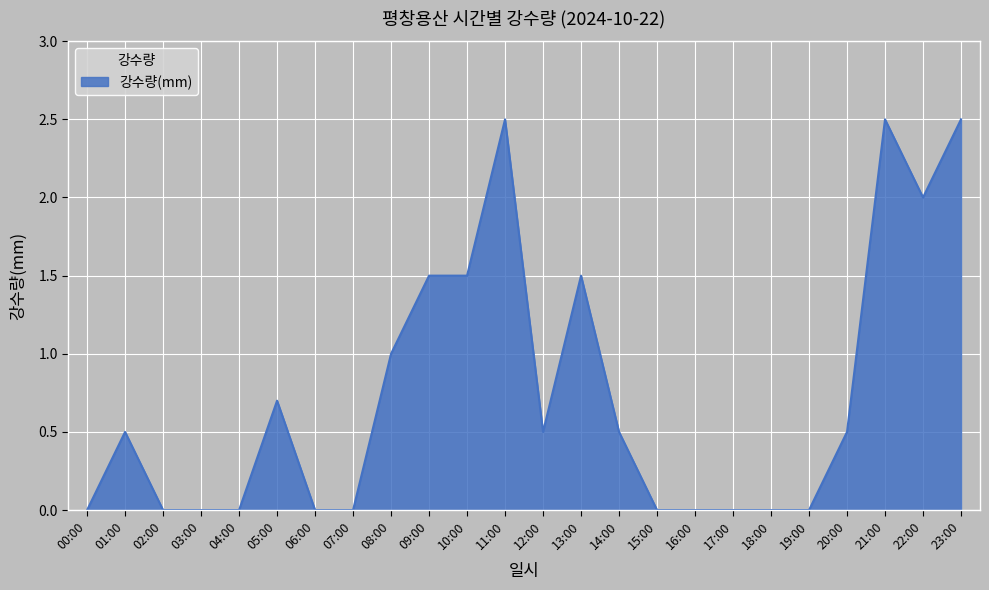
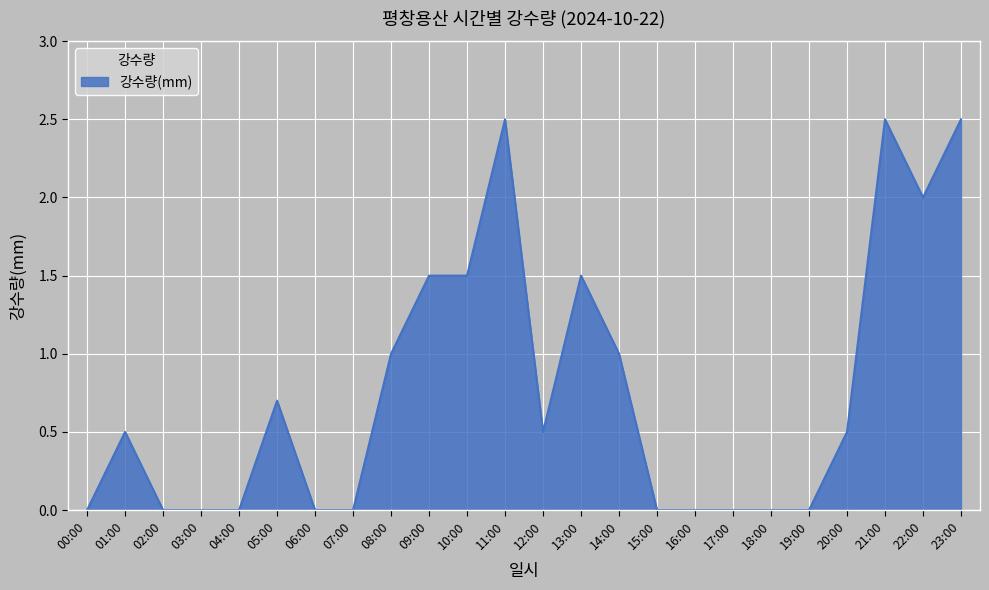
14:00: 0.5 -> 1.0
